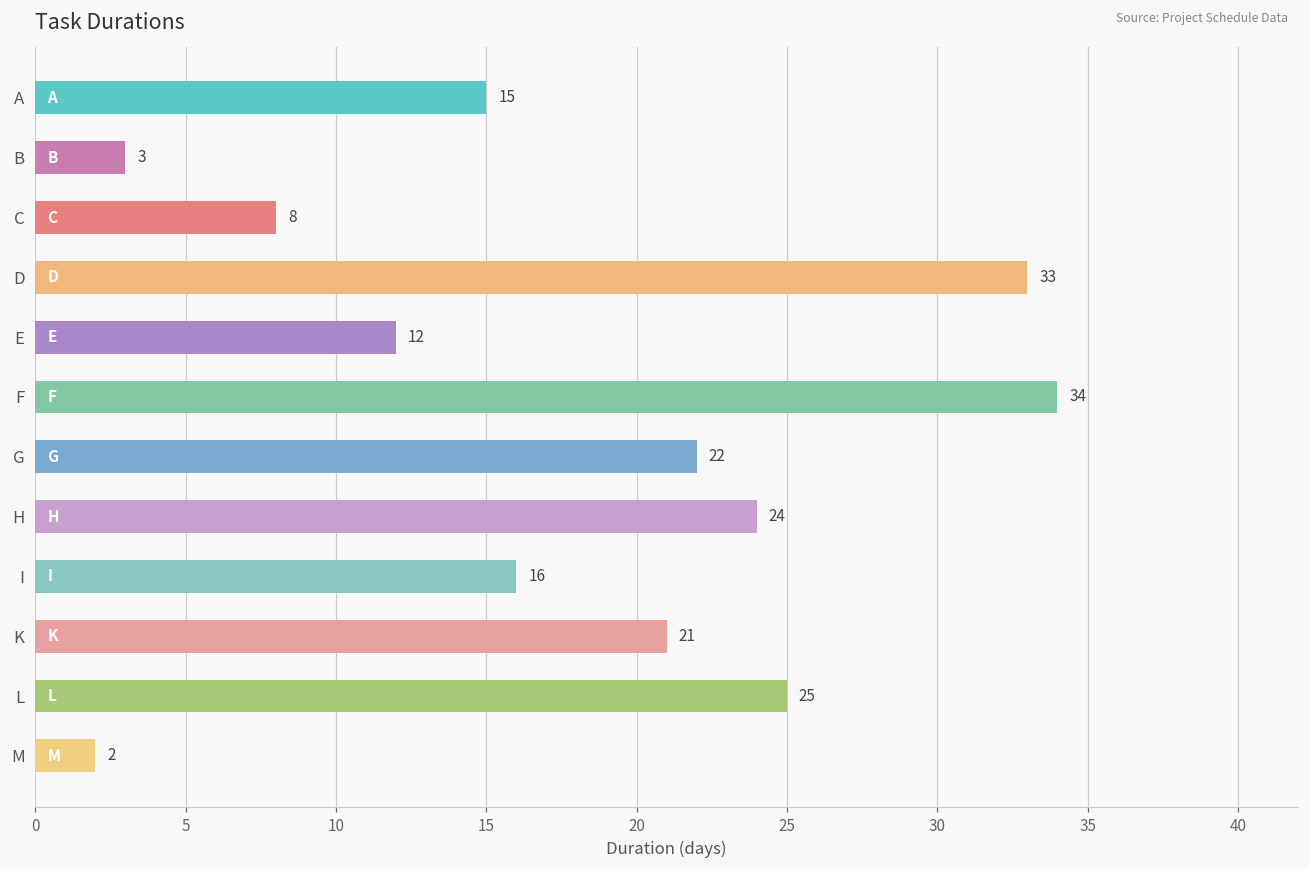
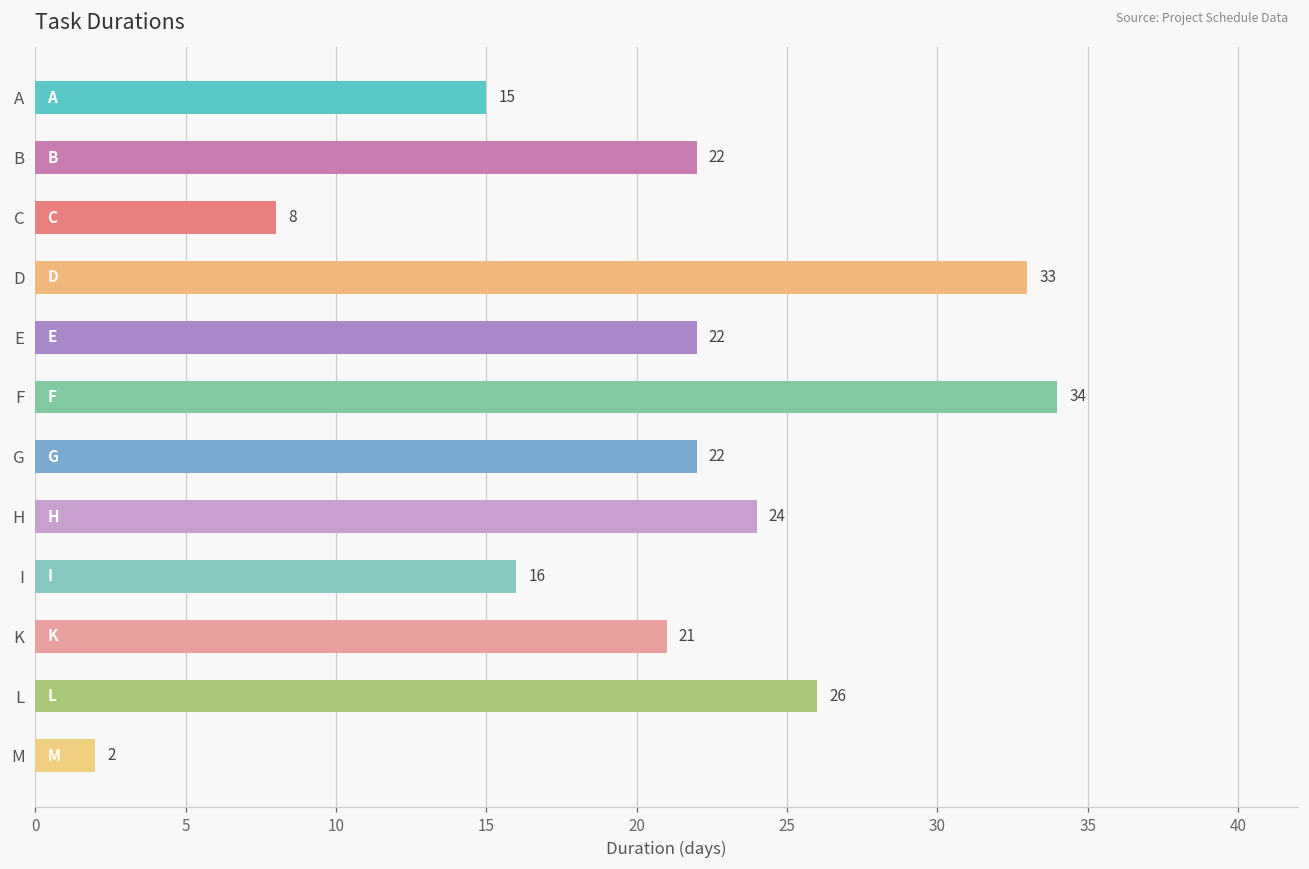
B: 3 -> 22
E: 12 -> 22
L: 25 -> 26
